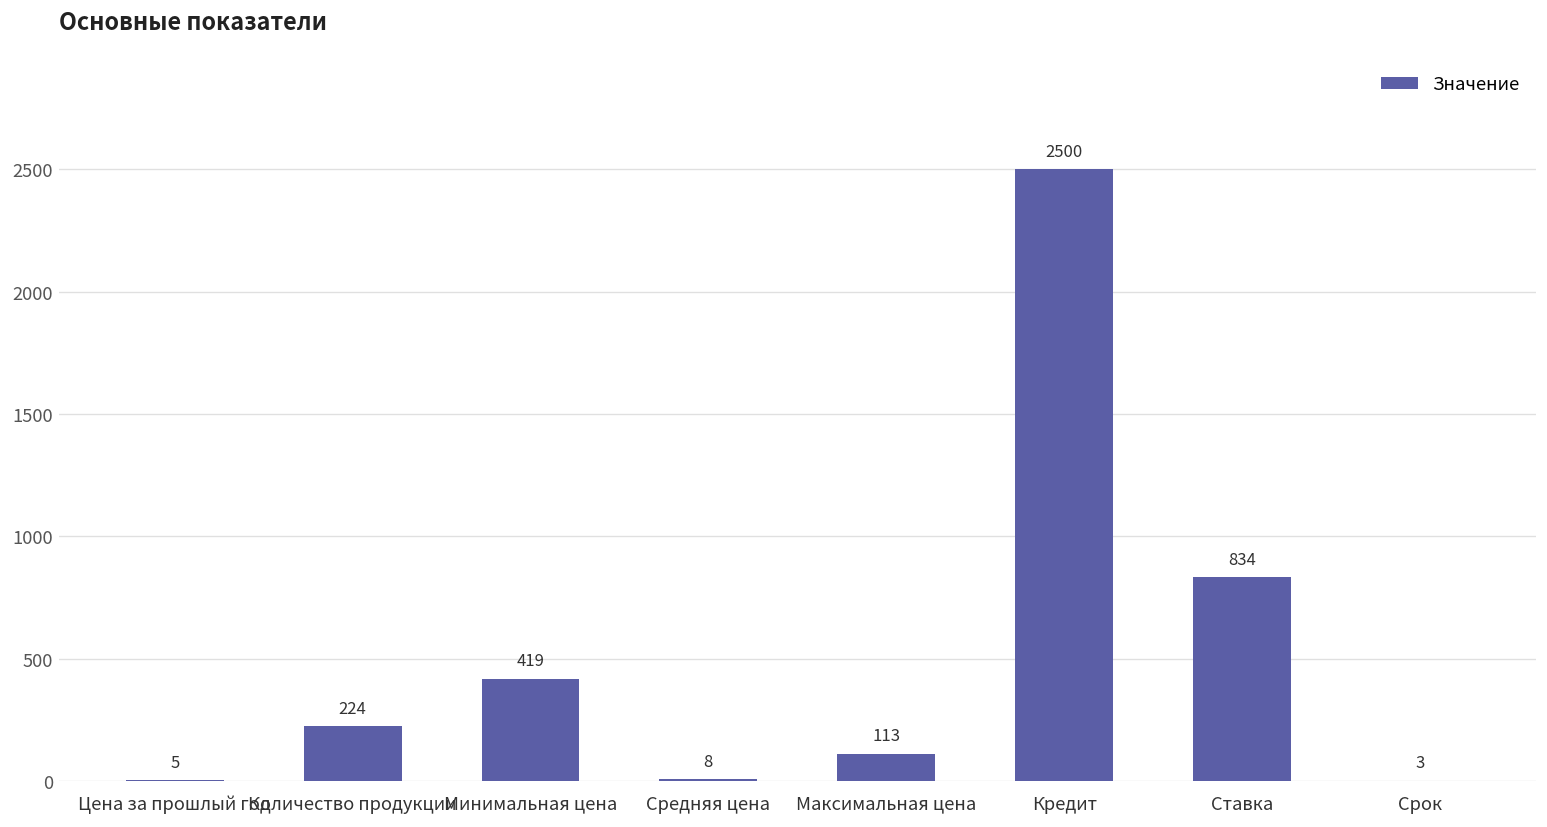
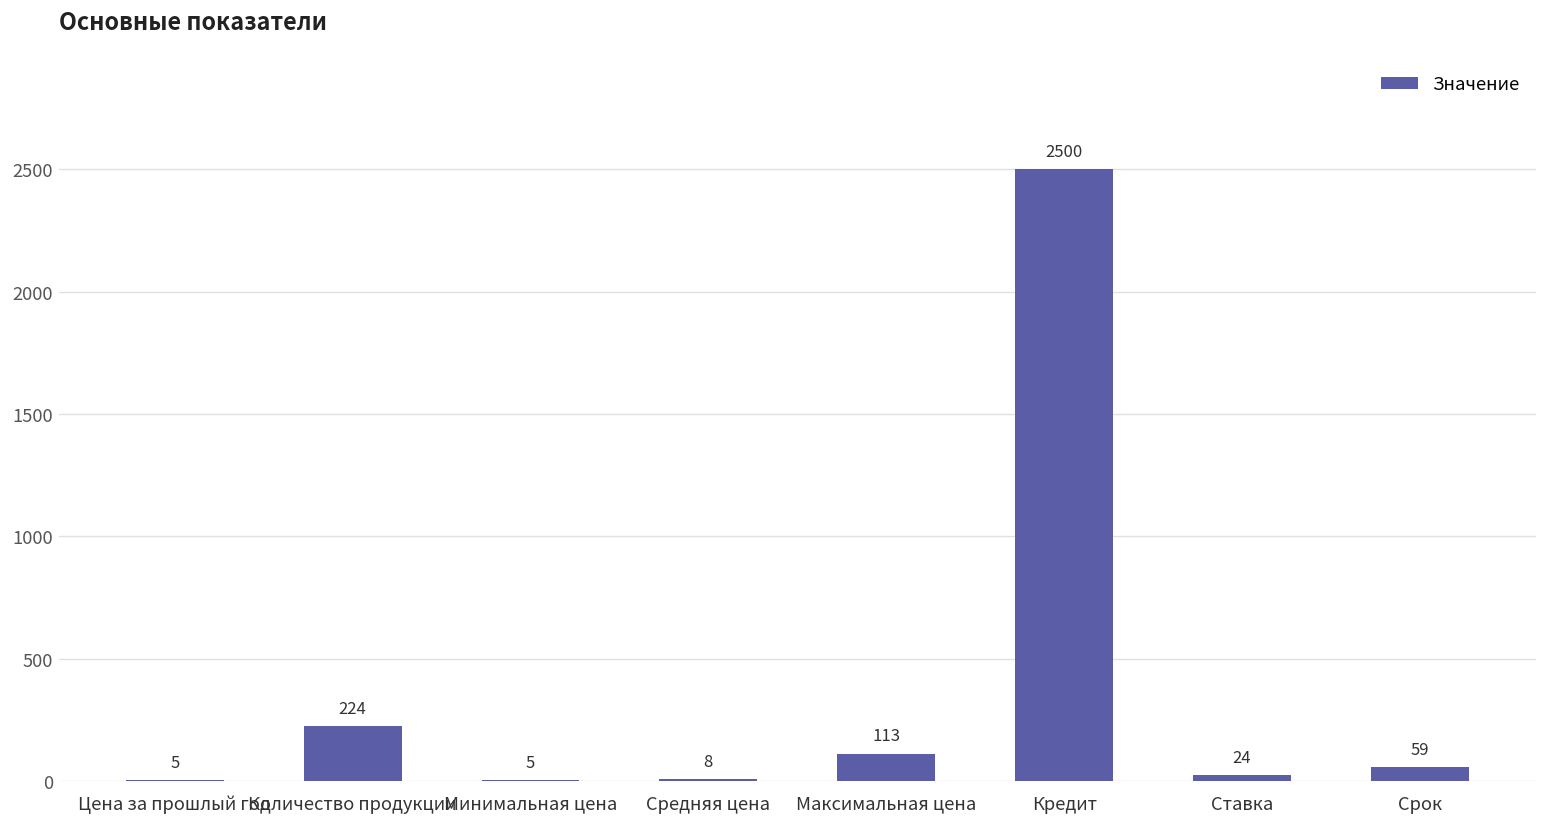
Минимальная цена: 419 -> 5
Ставка: 834 -> 24
Срок: 3 -> 59
